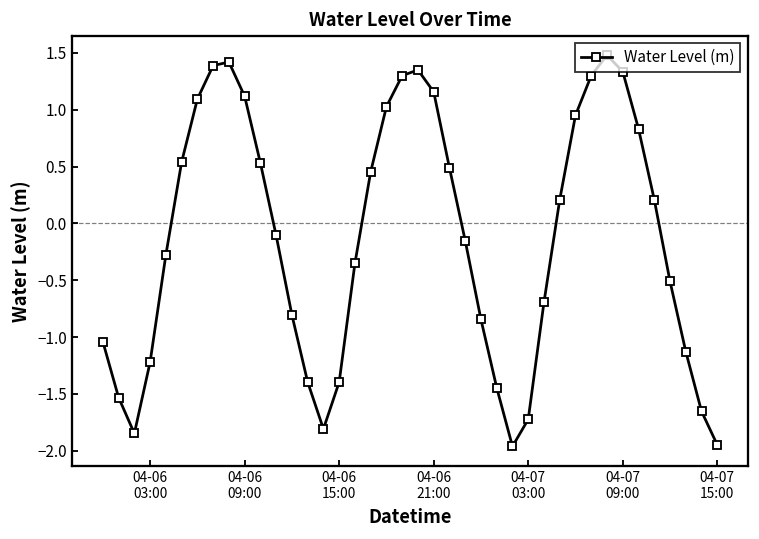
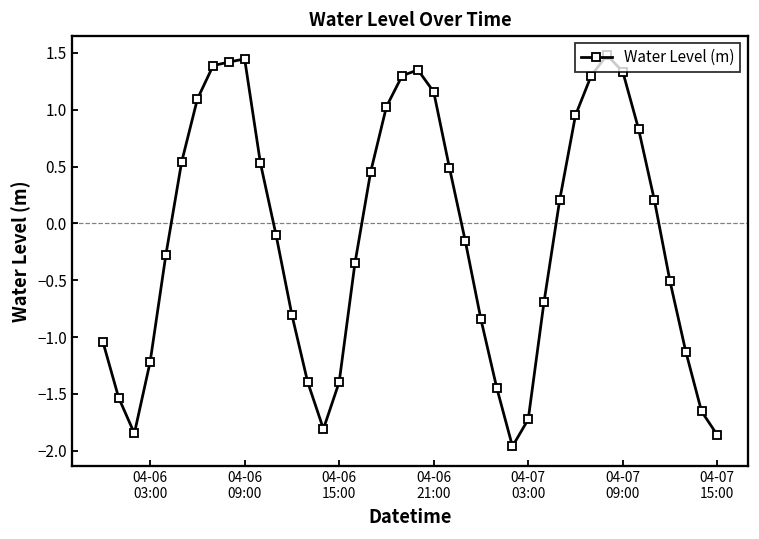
04-06 09:00: 1.12 -> 1.45
04-07 15:00: -1.95 -> -1.86
